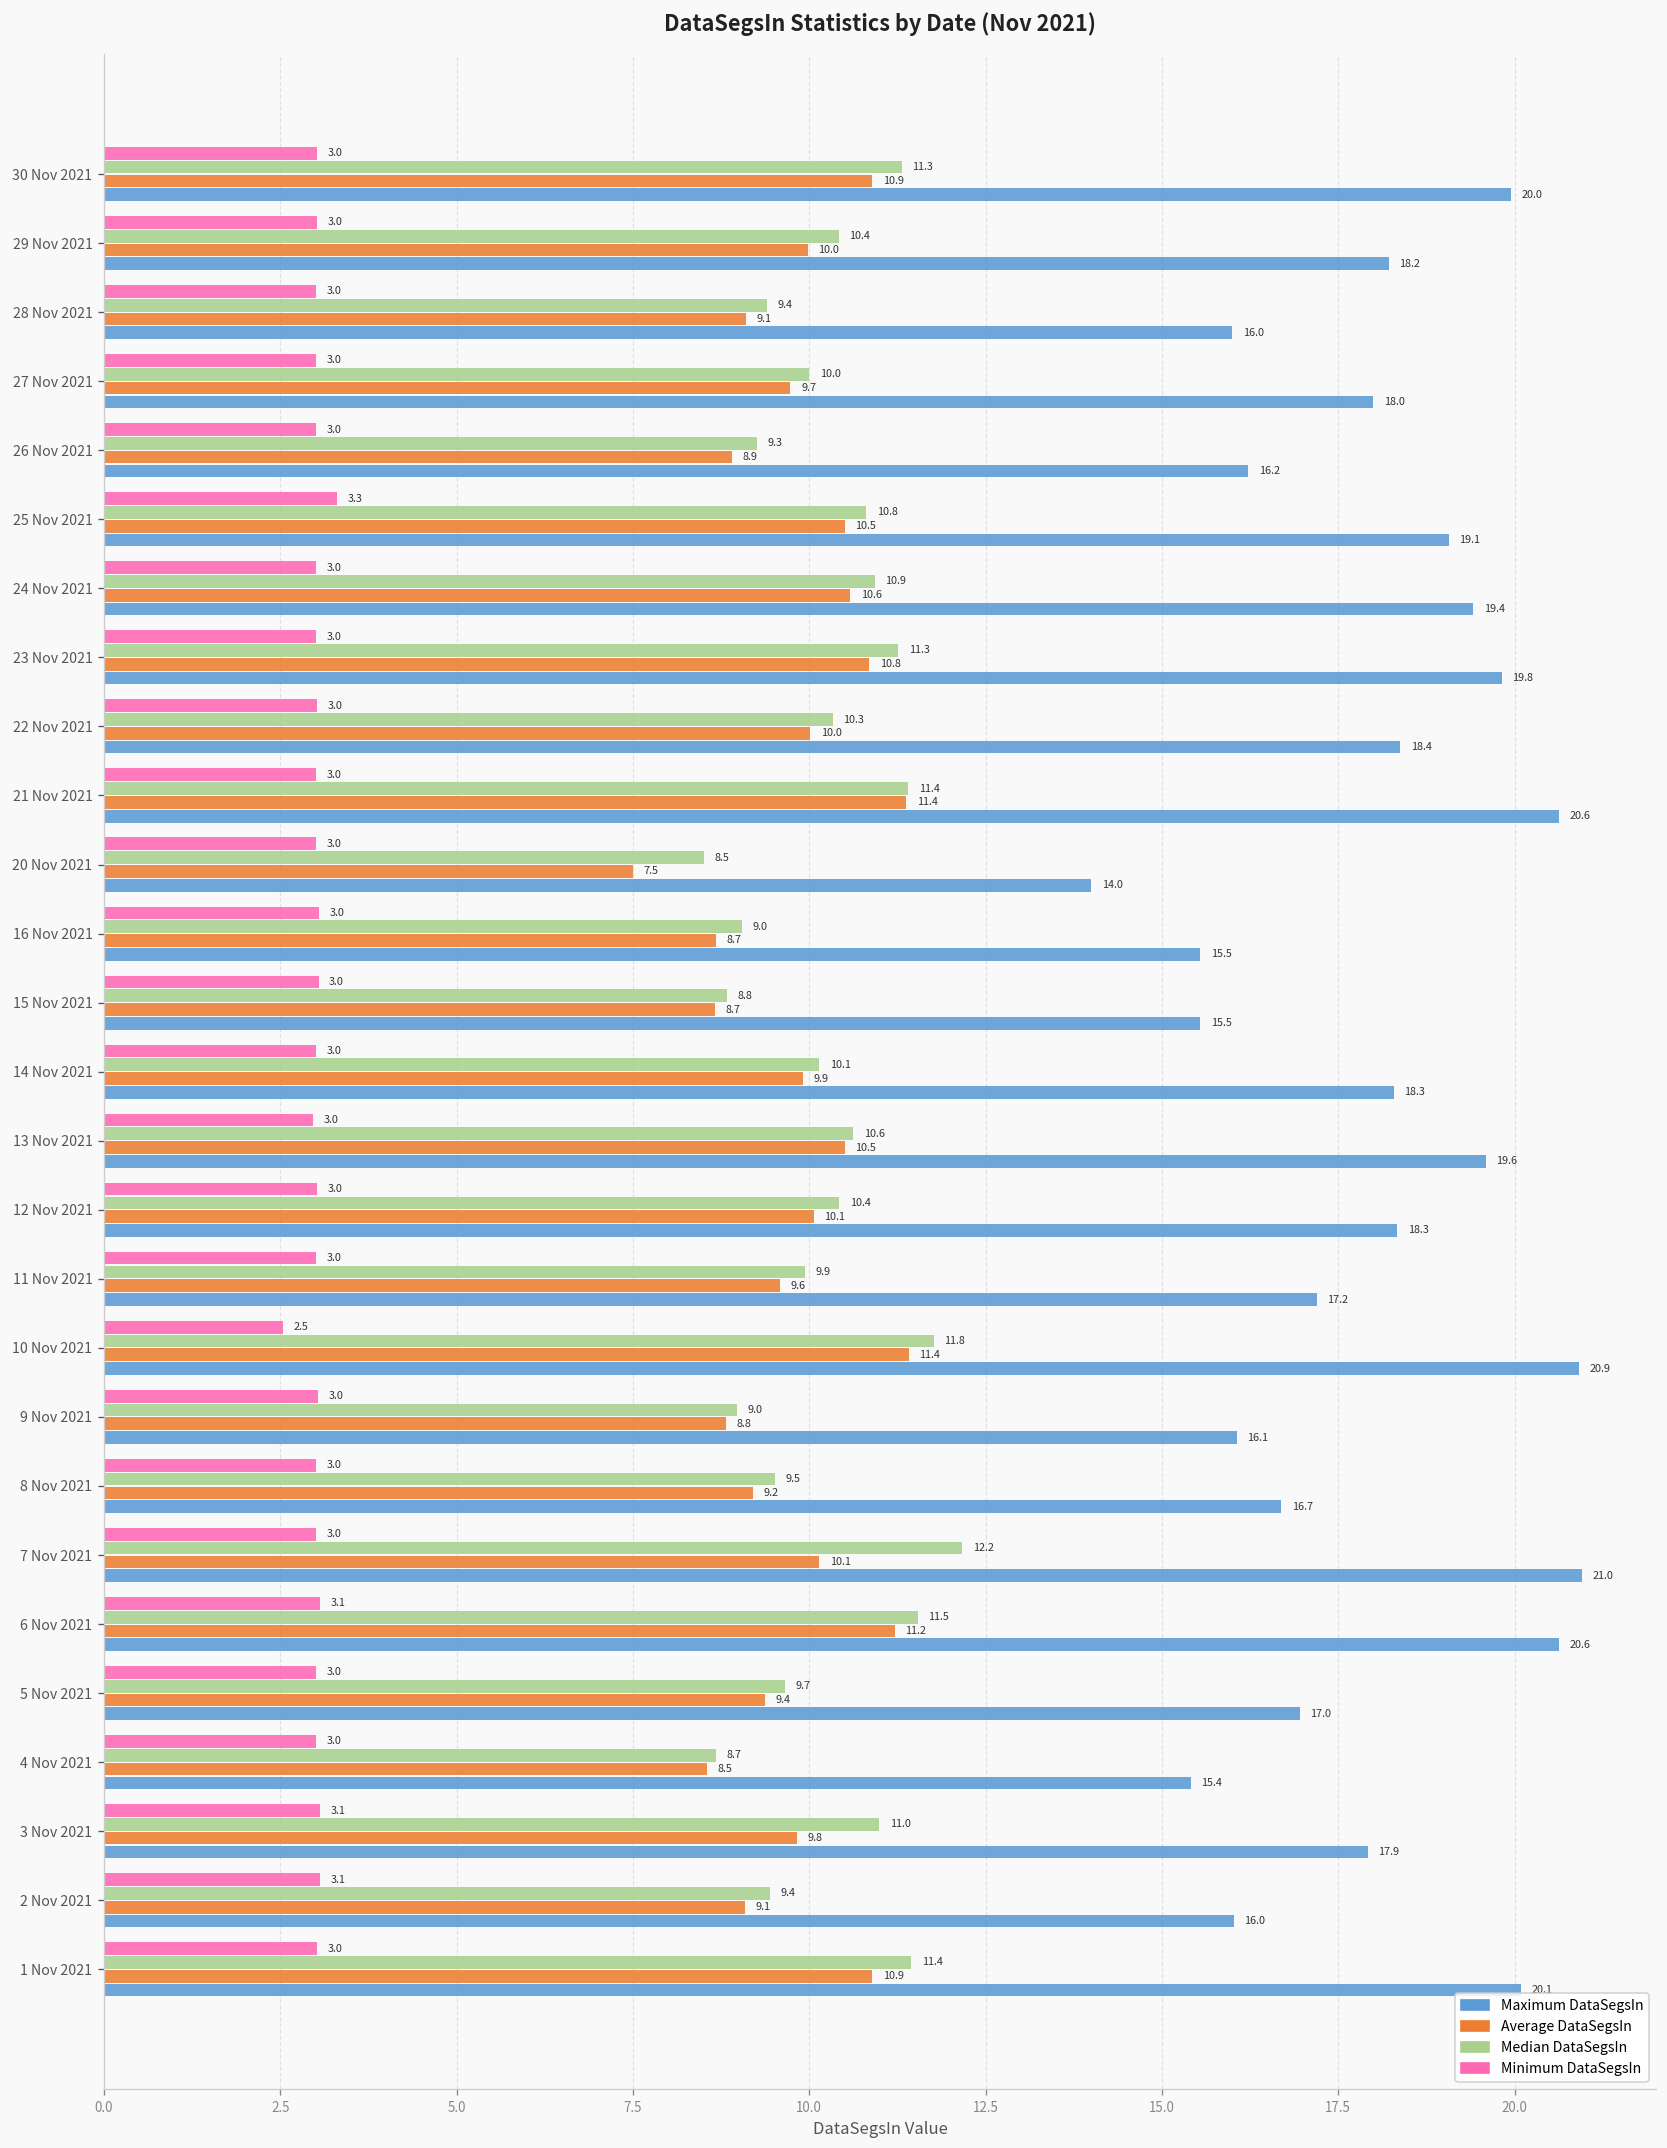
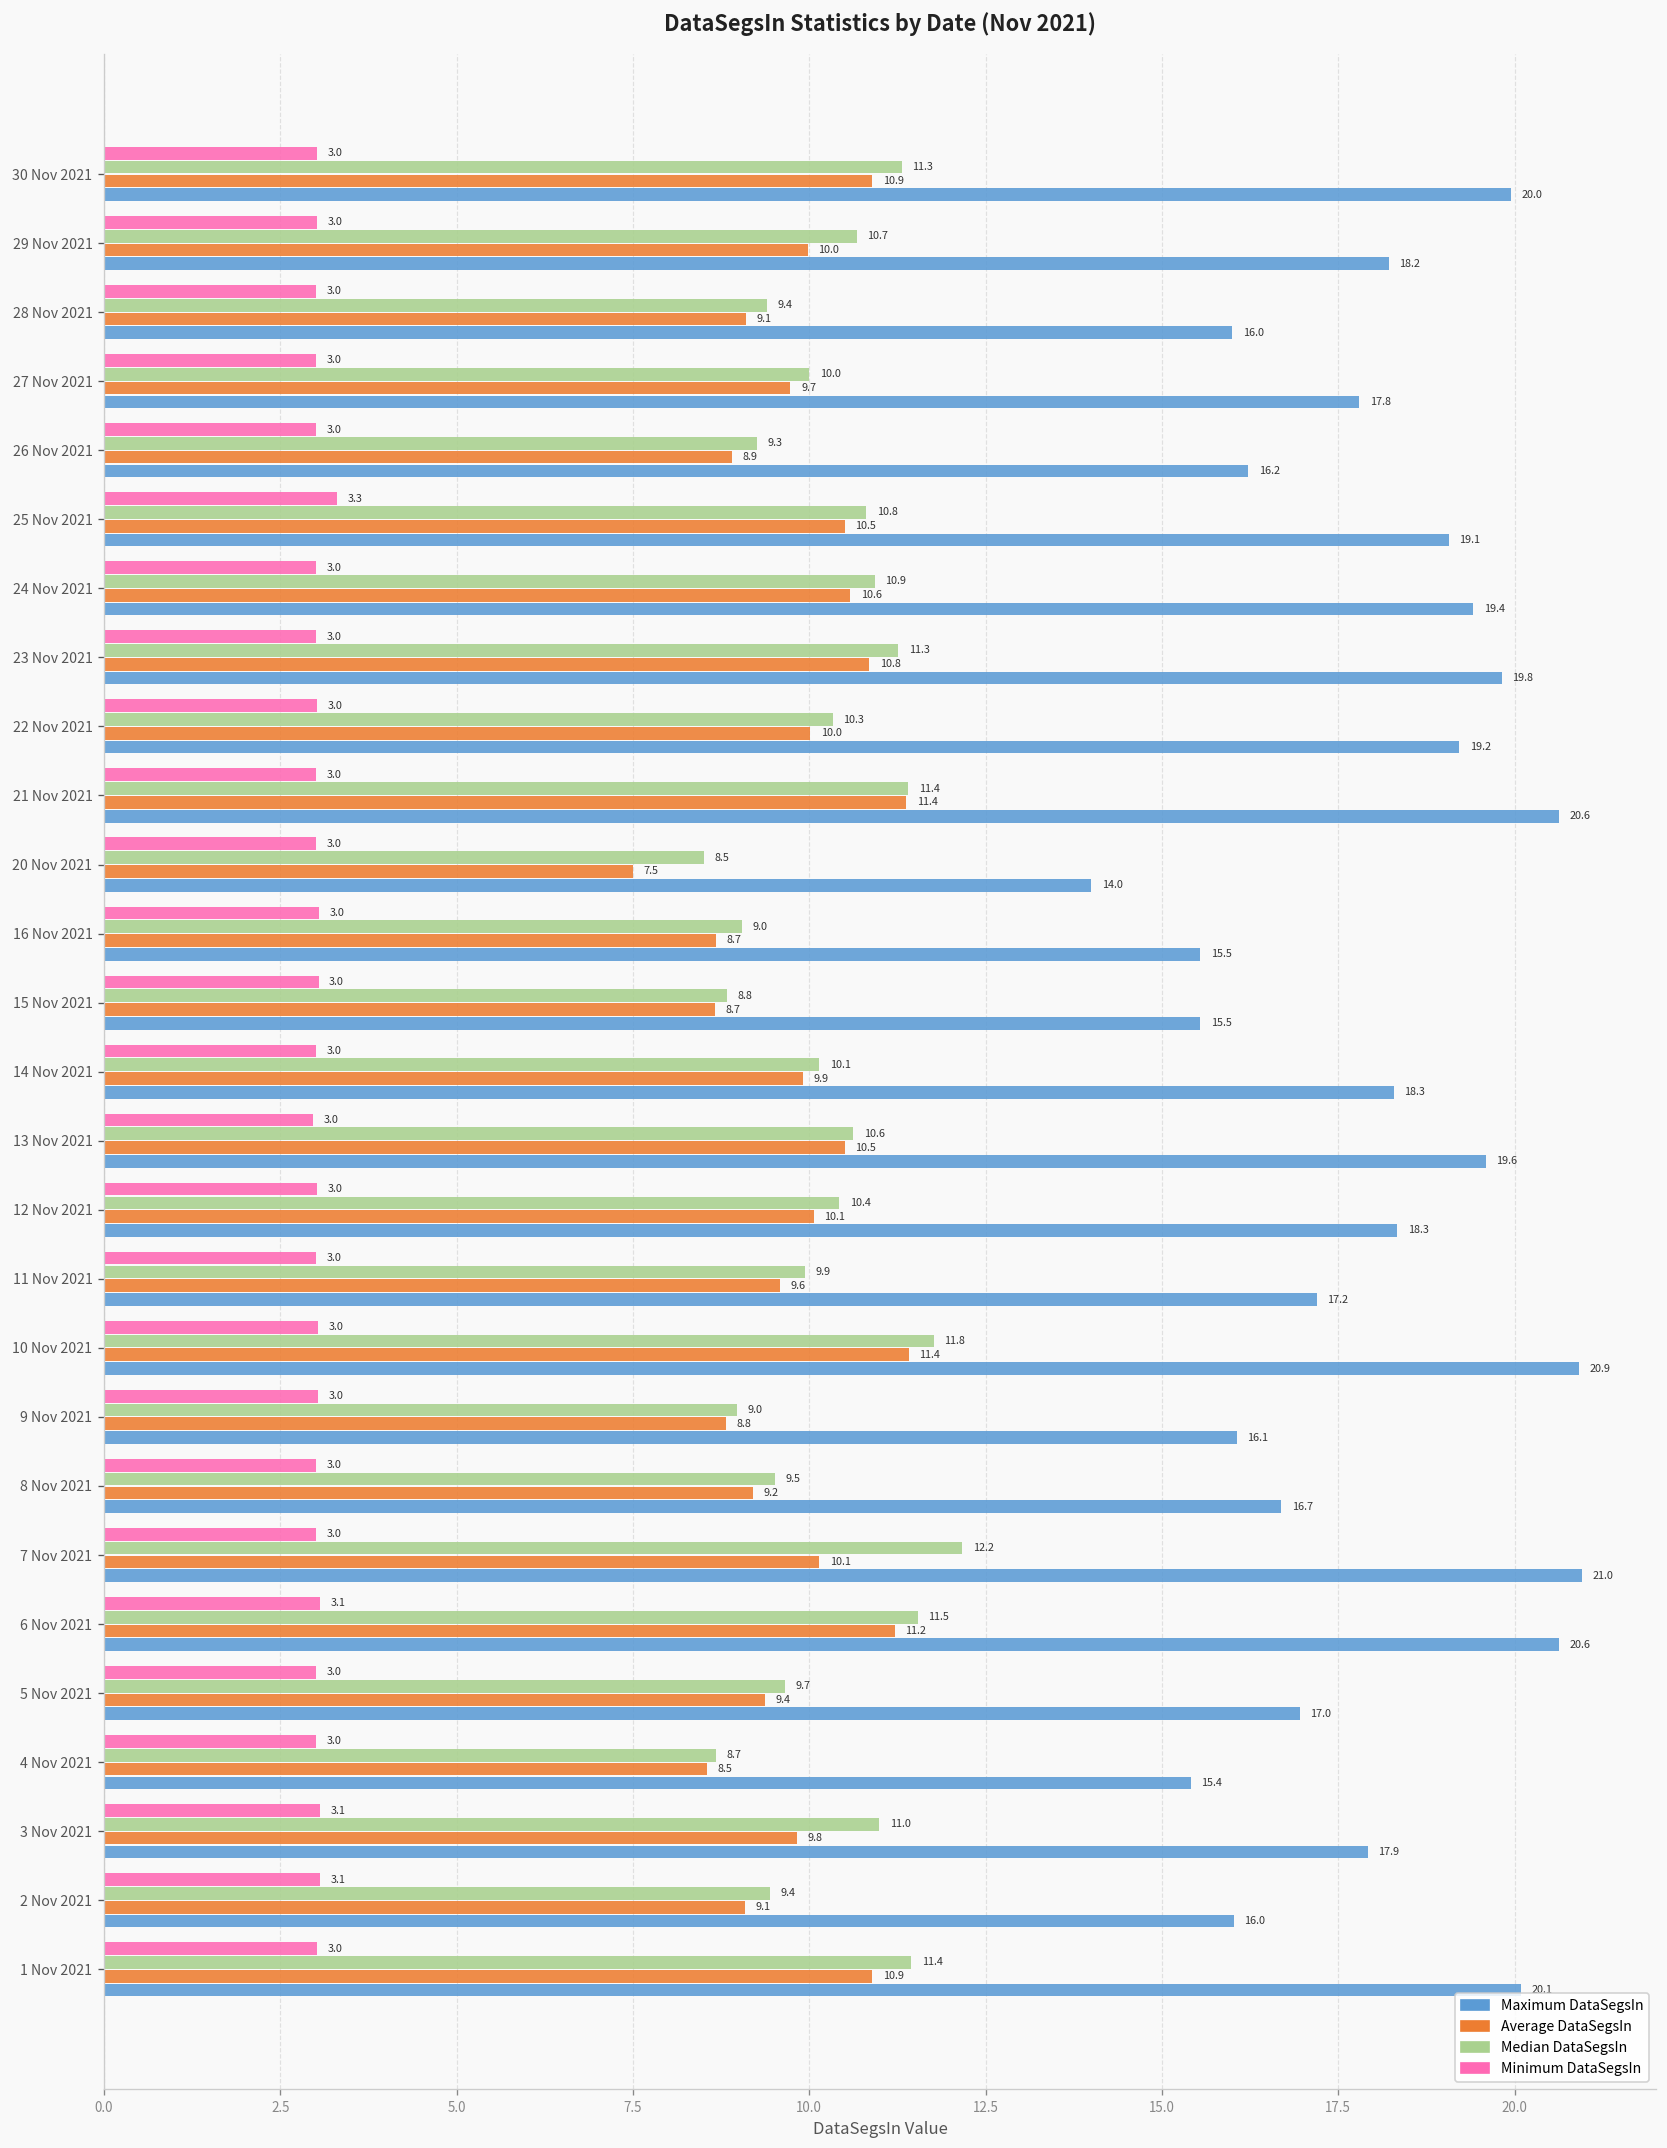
Median DataSegsIn, 29 Nov 2021: 10.4 -> 10.7
Maximum DataSegsIn, 27 Nov 2021: 18.0 -> 17.8
Maximum DataSegsIn, 22 Nov 2021: 18.4 -> 19.2
Minimum DataSegsIn, 10 Nov 2021: 2.5 -> 3.0
